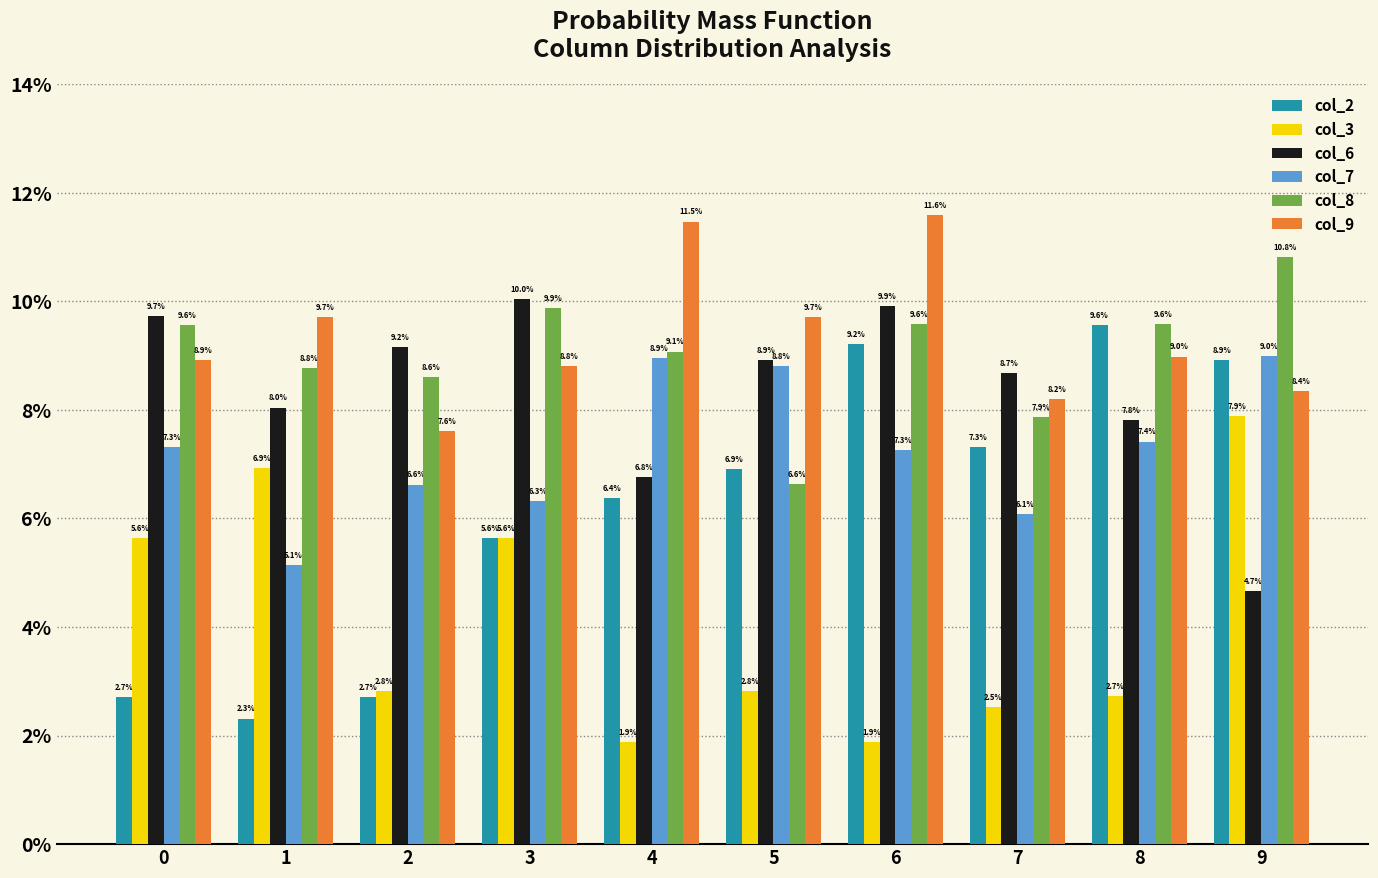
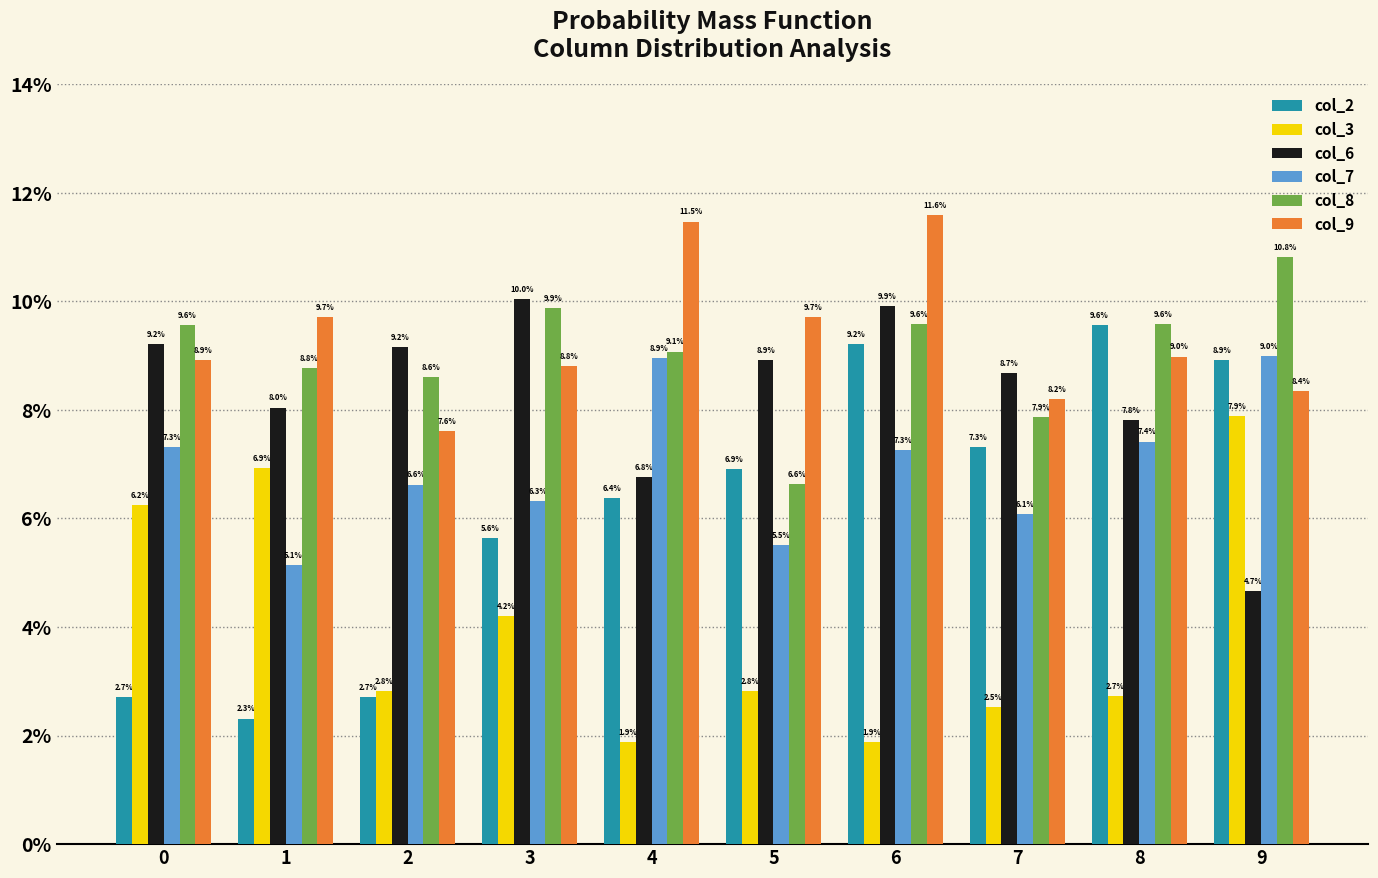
col_3, 0: 5.6% -> 6.2%
col_6, 0: 9.7% -> 9.2%
col_3, 3: 5.6% -> 4.2%
col_7, 5: 8.8% -> 5.5%
